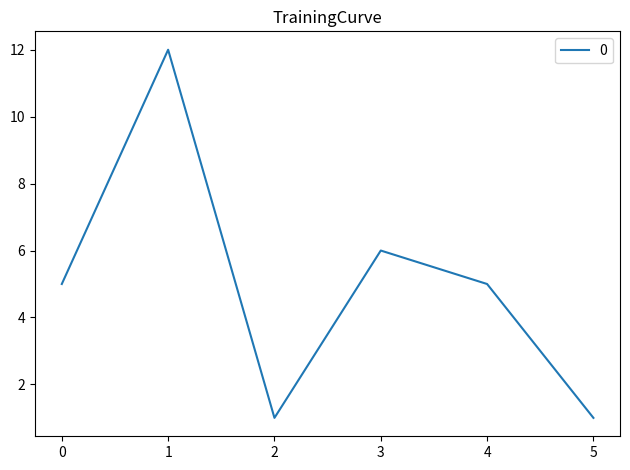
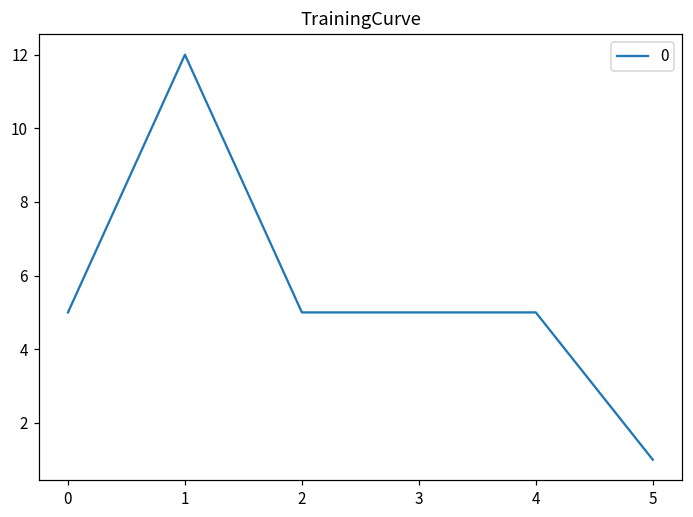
2: 1 -> 5
3: 6 -> 5
